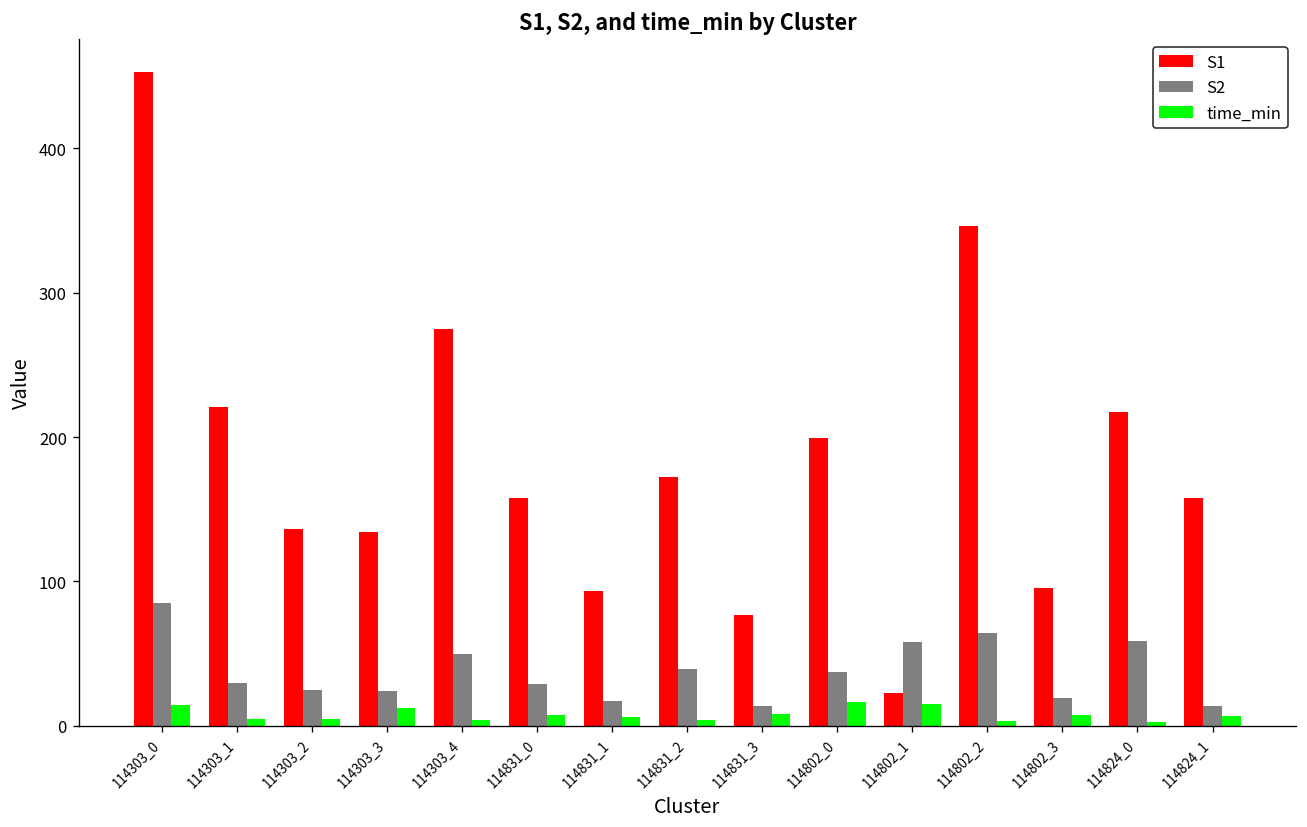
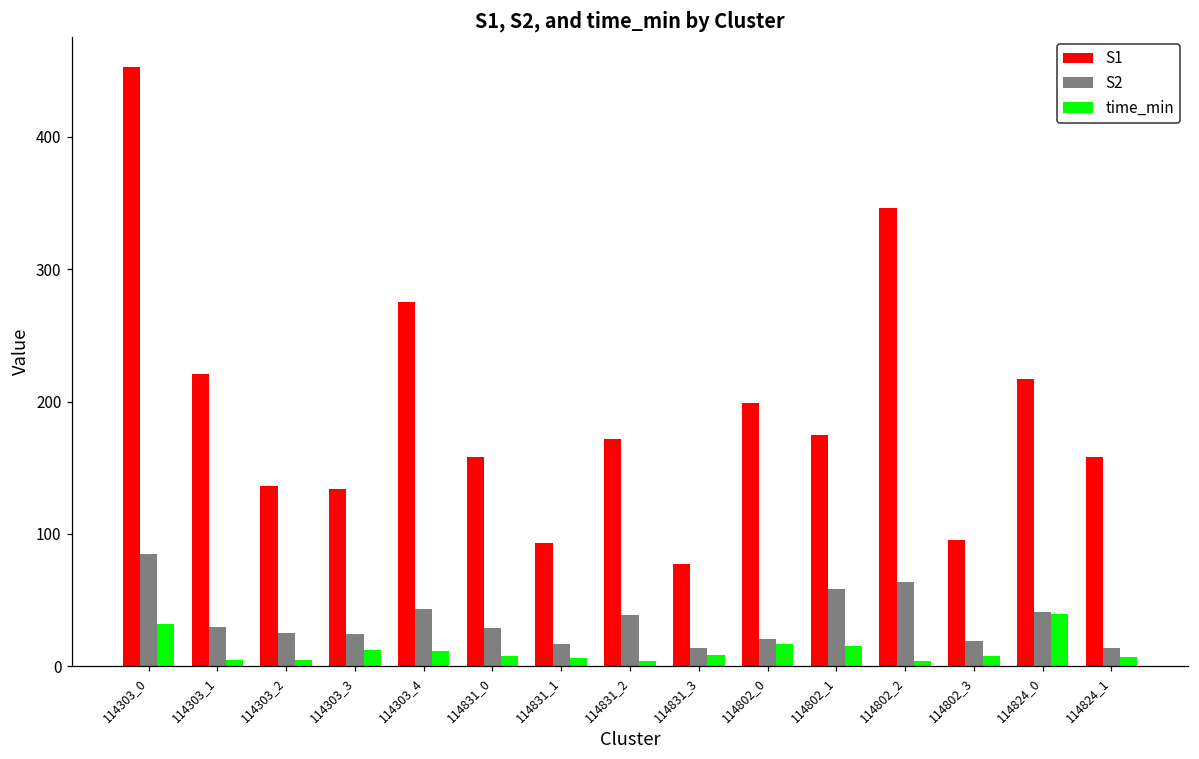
time_min, 114303_0: 14 -> 32
S2, 114303_4: 50 -> 43
time_min, 114303_4: 4 -> 11
S2, 114802_0: 37 -> 21
S1, 114802_1: 23 -> 175
S2, 114824_0: 59 -> 41
time_min, 114824_0: 3 -> 40
